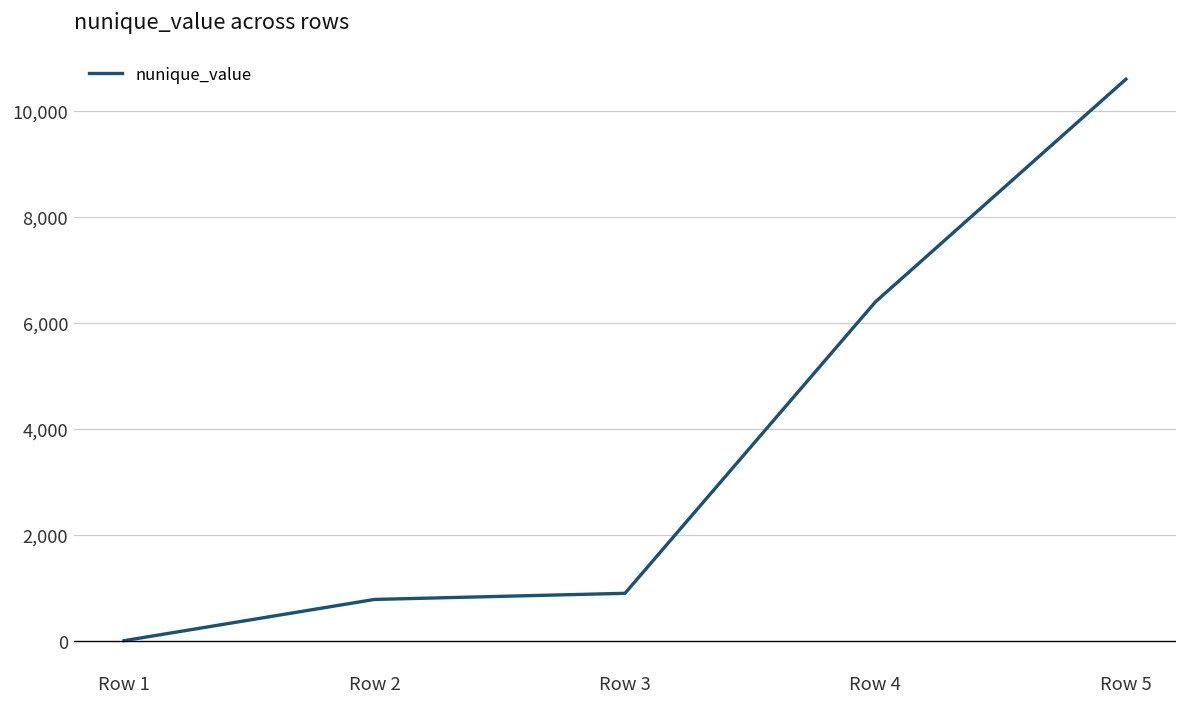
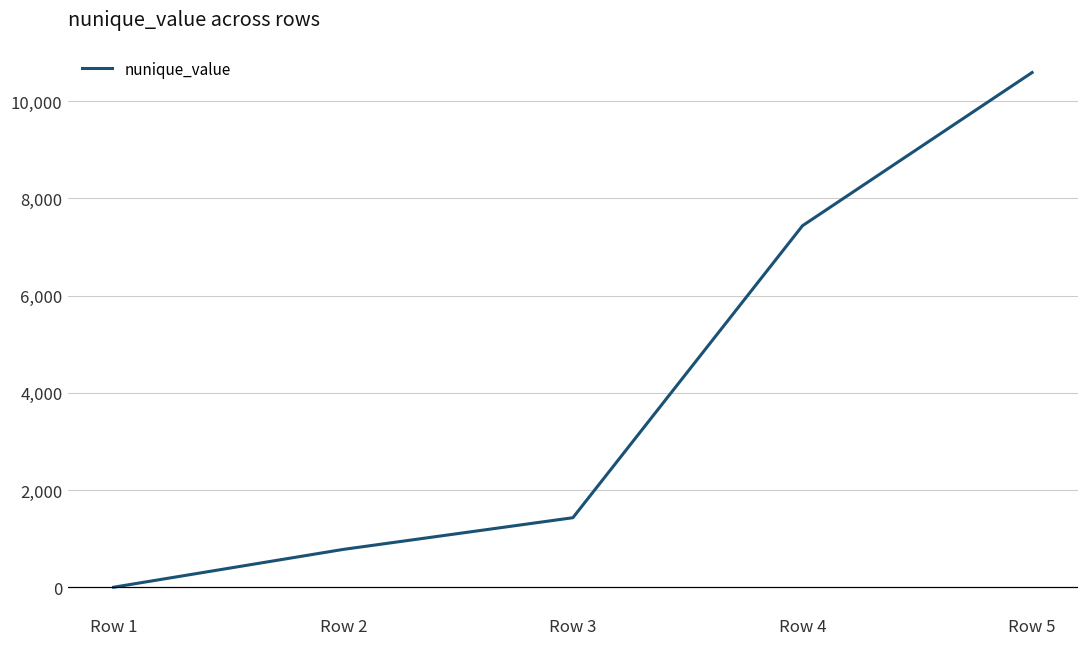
Row 3: 900 -> 1,400
Row 4: 6,400 -> 7,400
